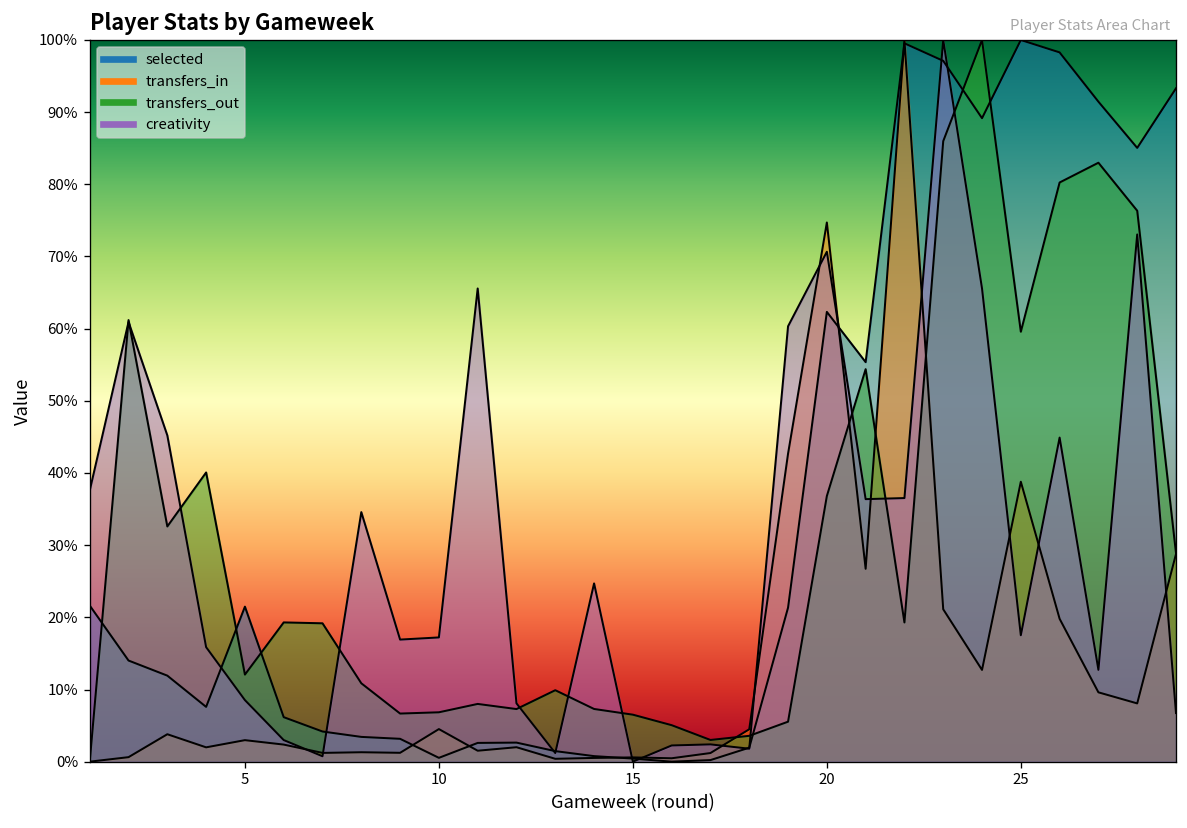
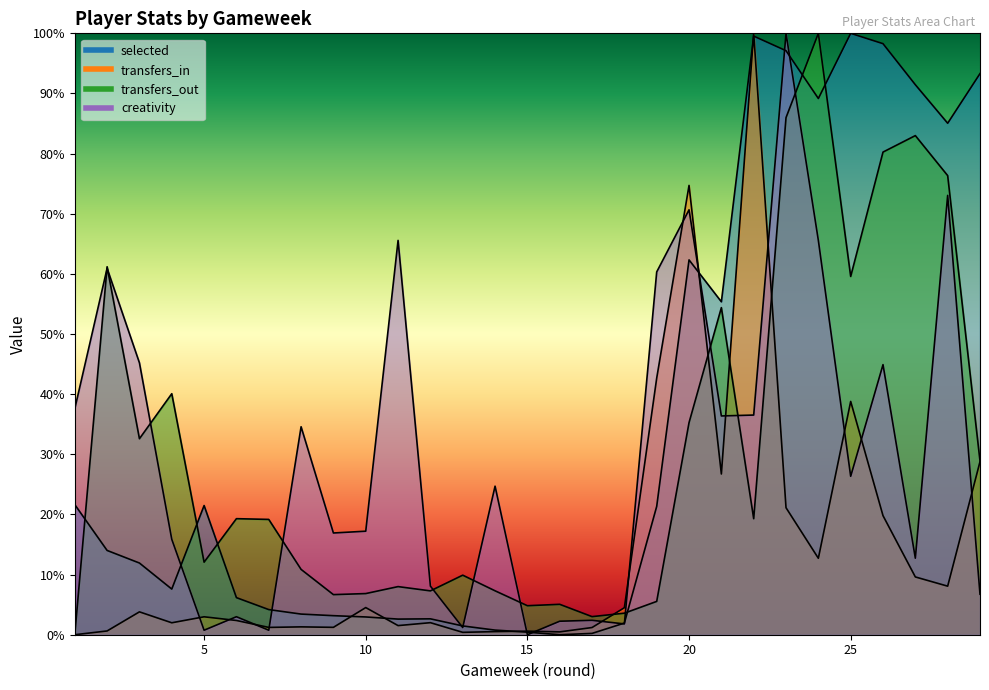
creativity, 5: 9% -> 1%
selected, 10: 1% -> 3%
transfers_out, 15: 7% -> 5%
transfers_out, 20: 37% -> 35%
creativity, 25: 18% -> 26%
